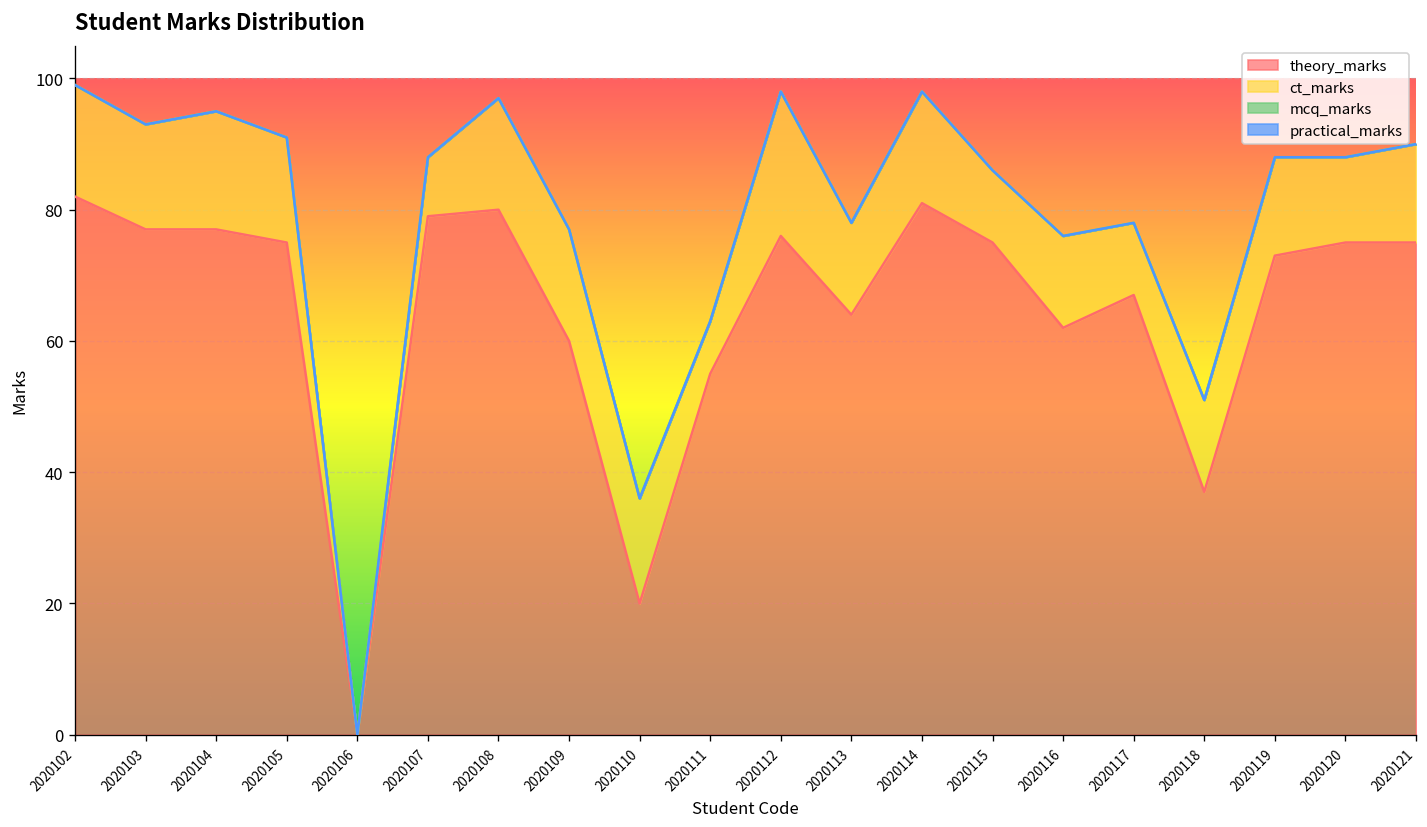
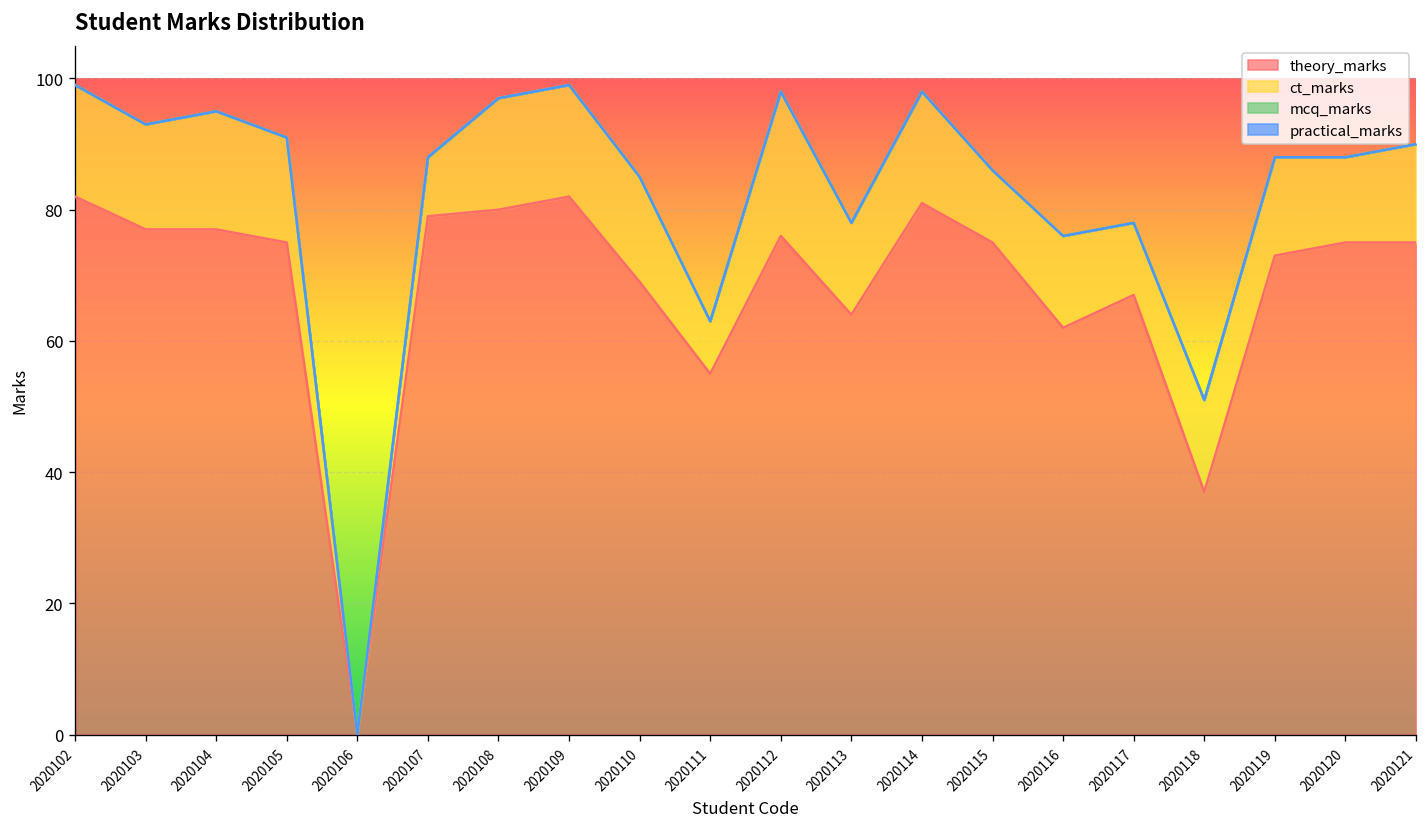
theory_marks, 2020109: 60 -> 82
theory_marks, 2020110: 20 -> 69
